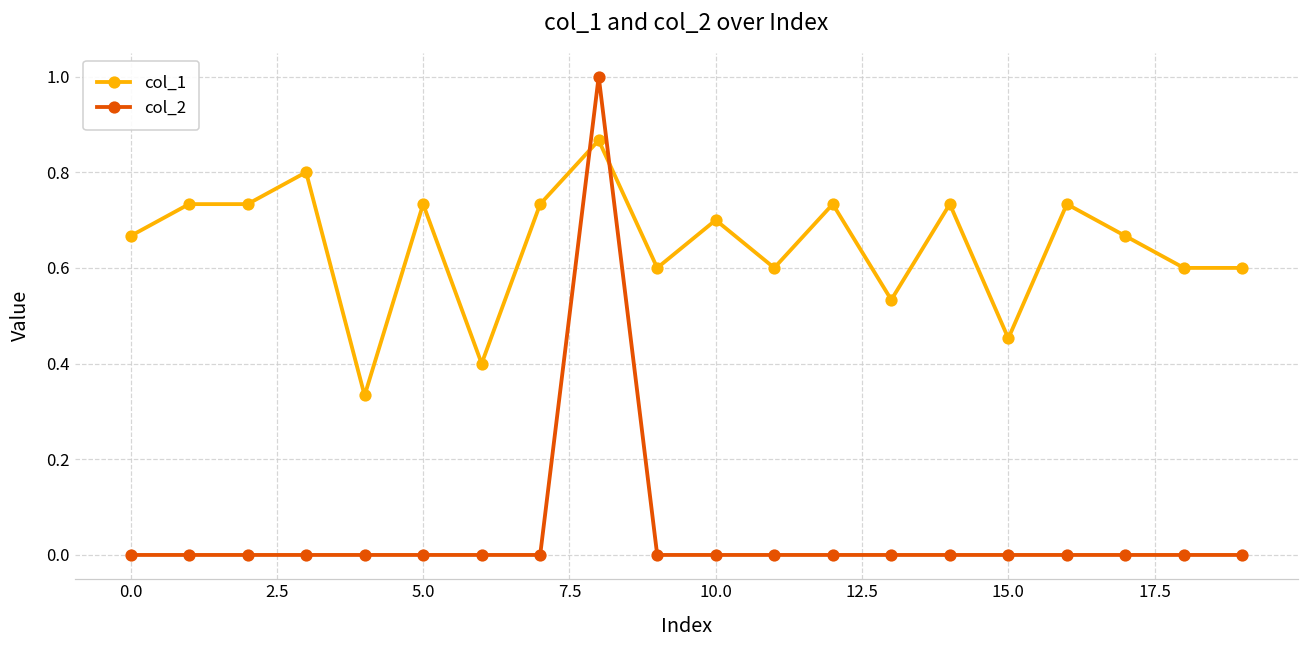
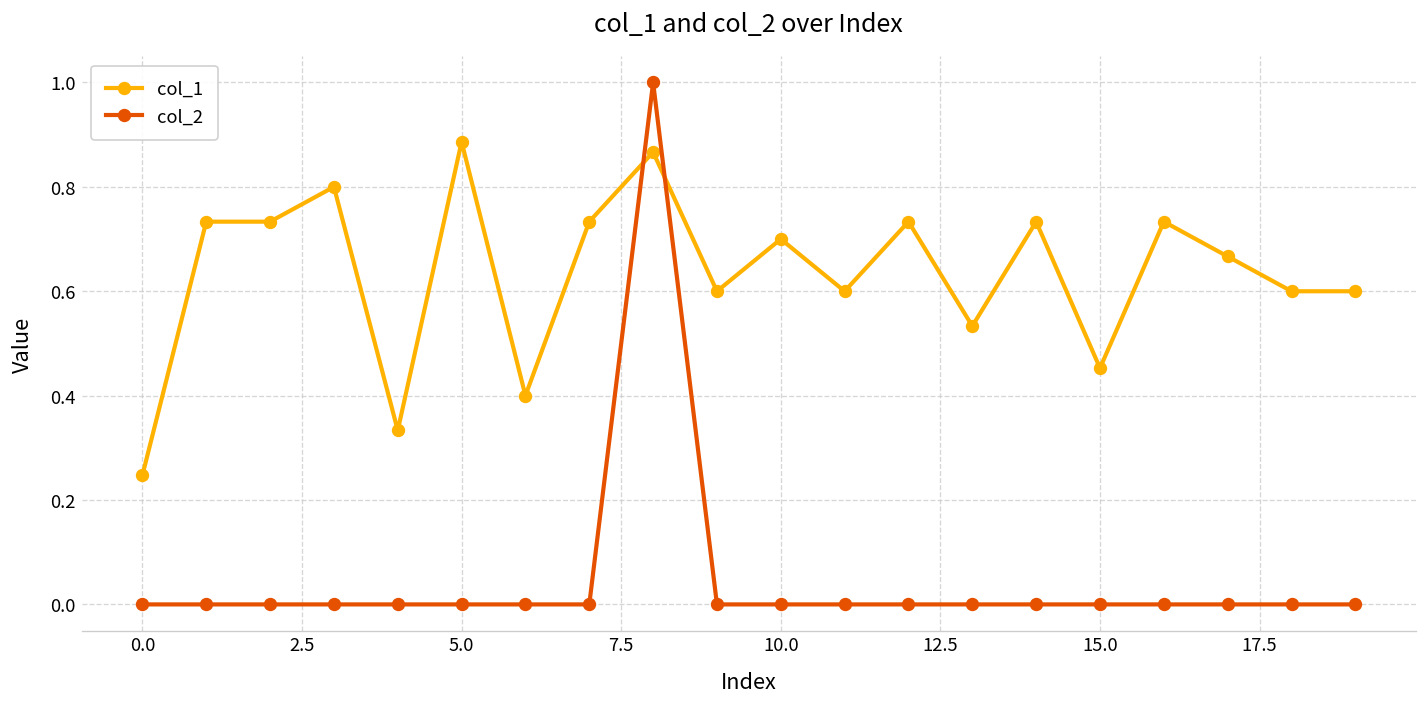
col_1, 0.0: 0.67 -> 0.25
col_1, 5.0: 0.73 -> 0.89
